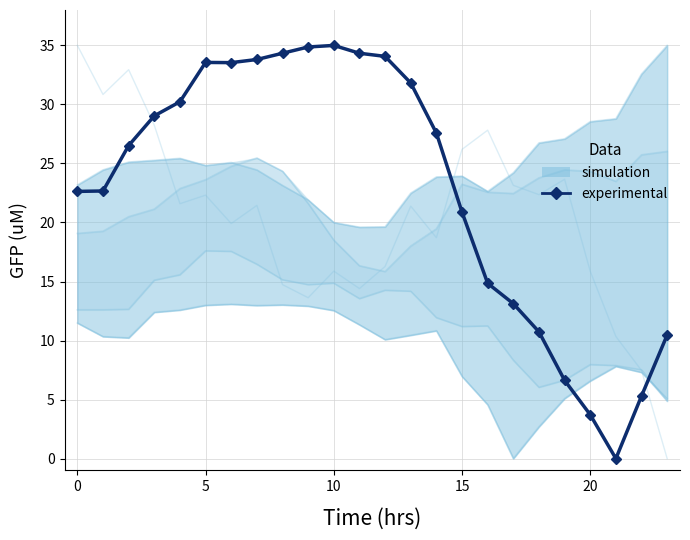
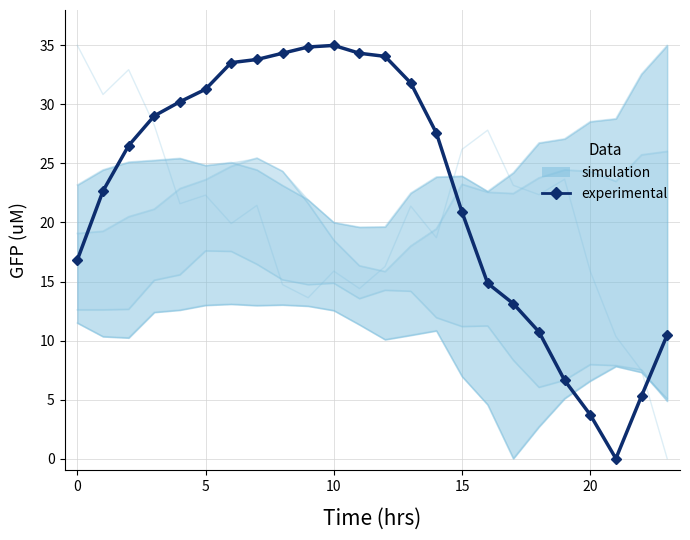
experimental, 0: 22.6 -> 16.8
experimental, 5: 33.6 -> 31.3
